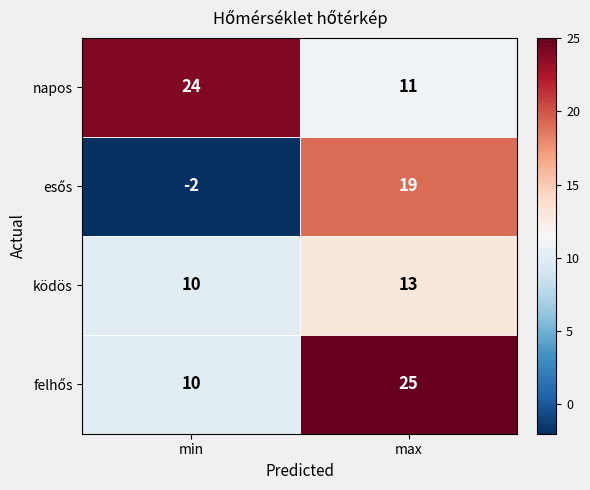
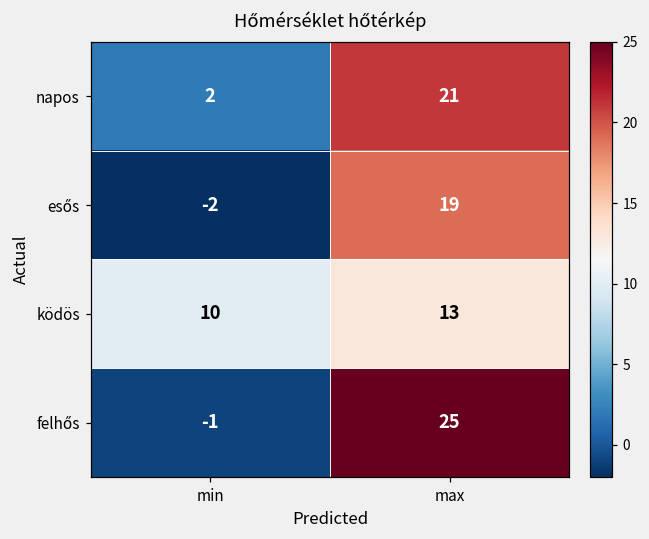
napos, min: 24 -> 2
napos, max: 11 -> 21
felhős, min: 10 -> -1
